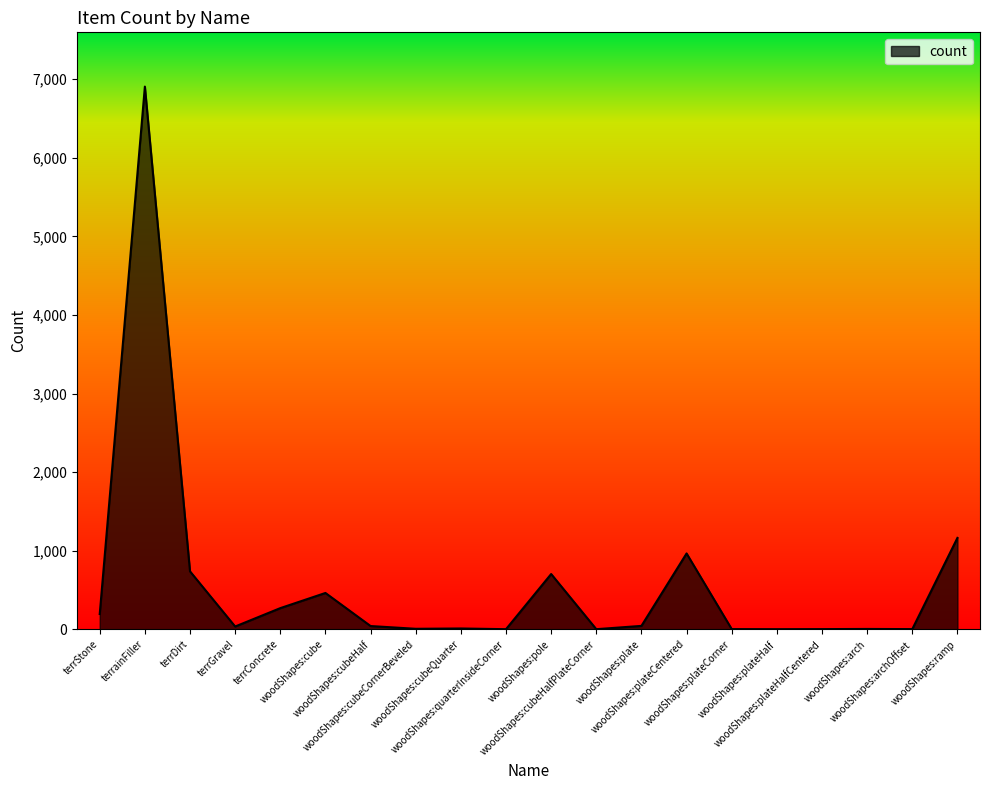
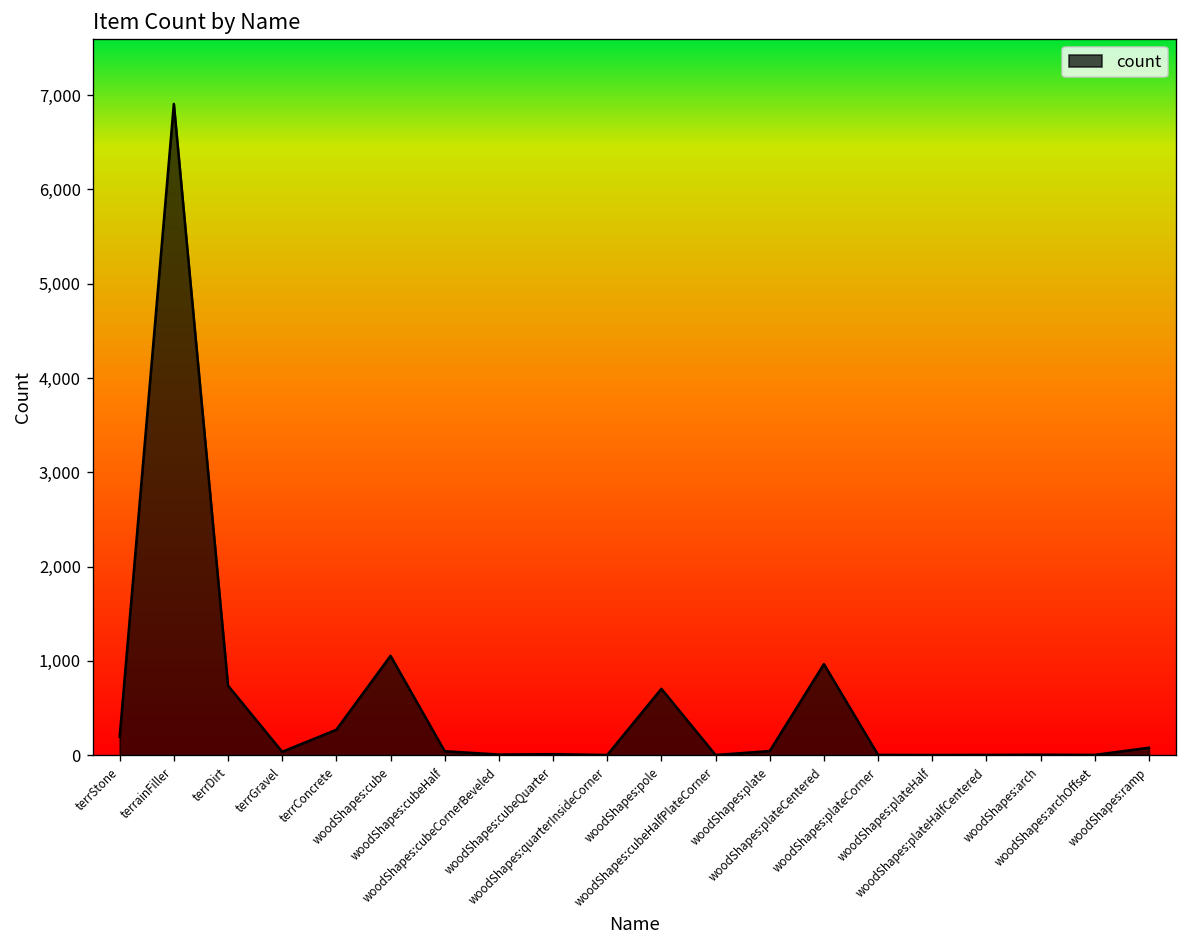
woodShapes:cube: 500 -> 1,100
woodShapes:ramp: 1,200 -> 100
